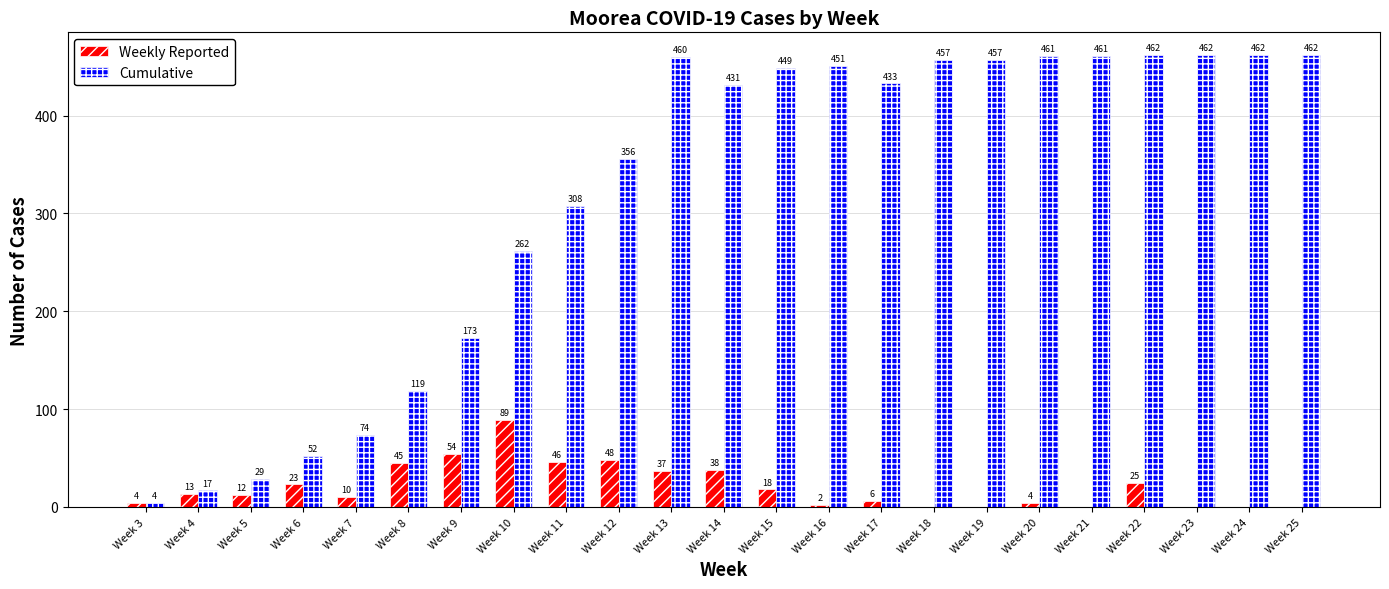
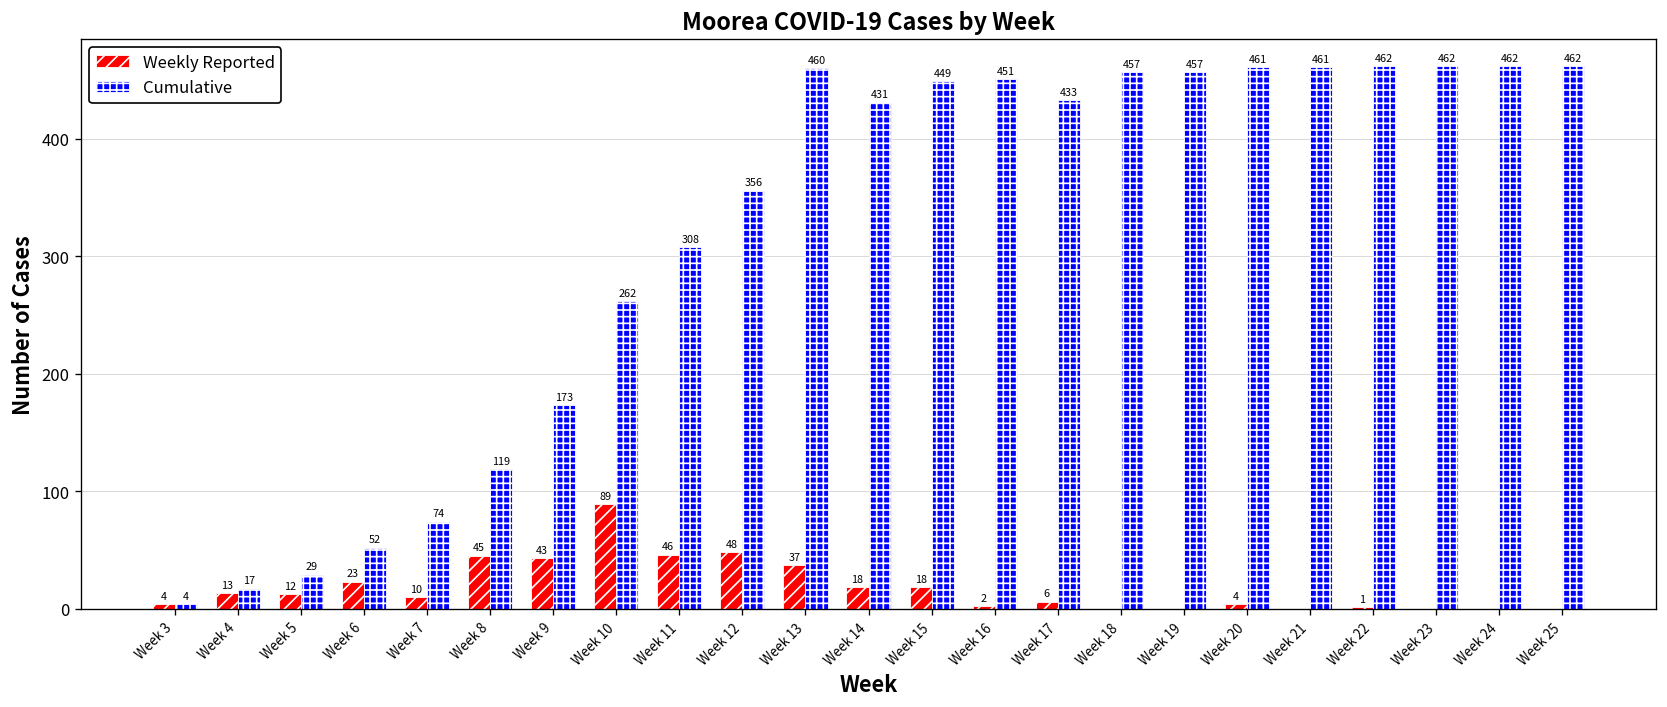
Weekly Reported, Week 9: 54 -> 43
Weekly Reported, Week 14: 38 -> 18
Weekly Reported, Week 22: 25 -> 1
